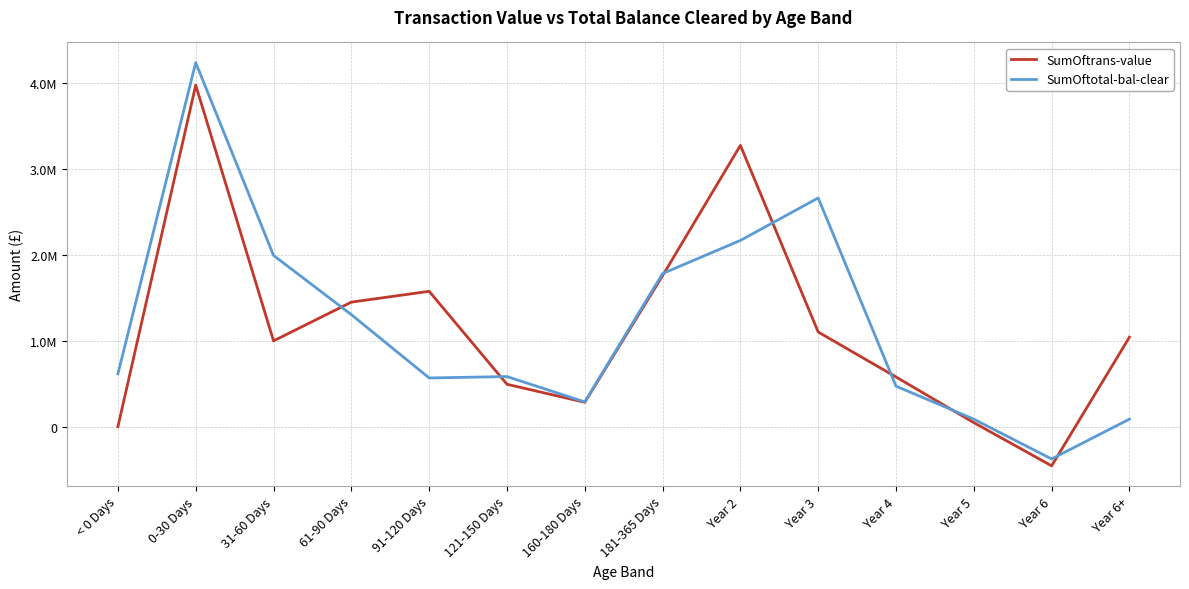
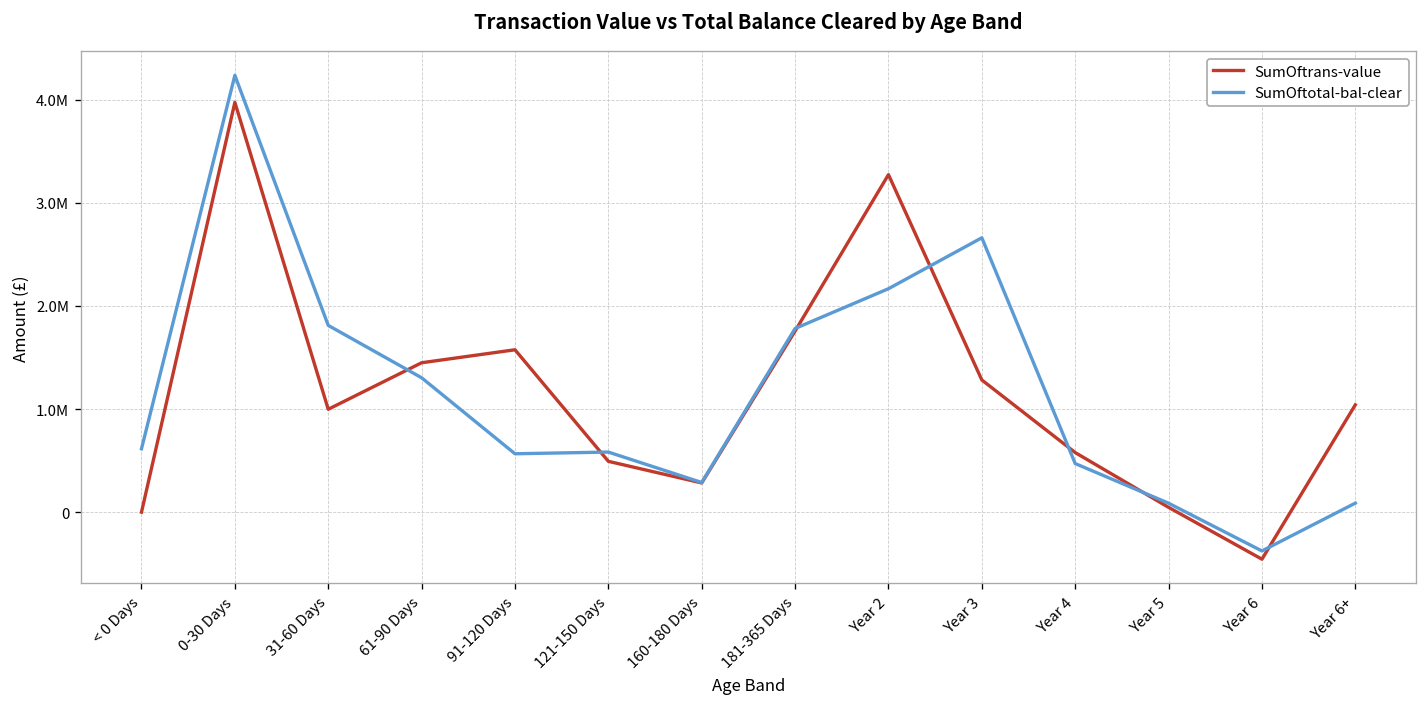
SumOftotal-bal-clear, 31-60 Days: 2000000 -> 1800000
SumOftrans-value, Year 3: 1100000 -> 1300000
